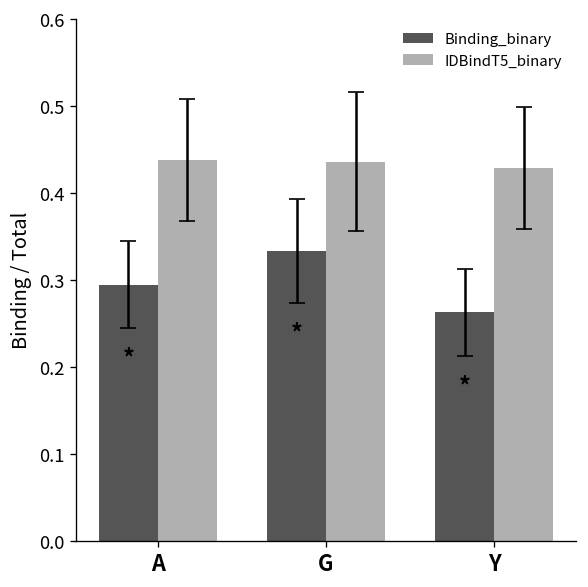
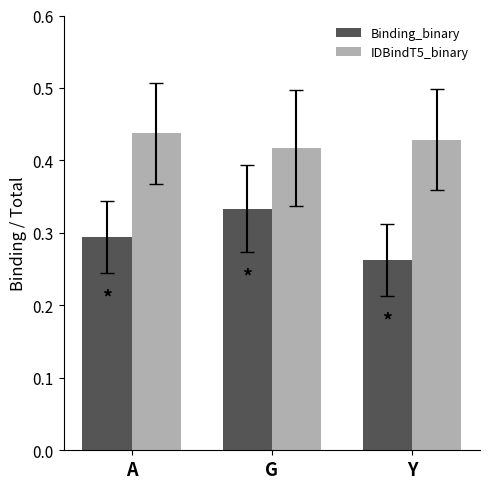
IDBindT5_binary, G: 0.44 -> 0.42
